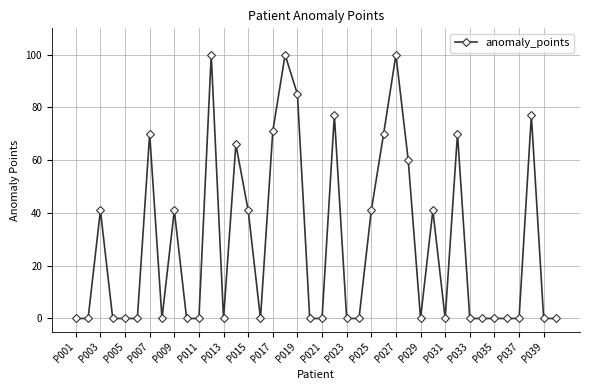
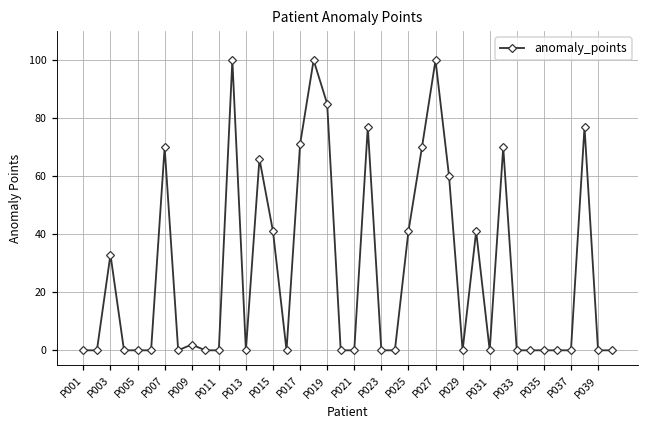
P003: 41 -> 33
P009: 41 -> 2
